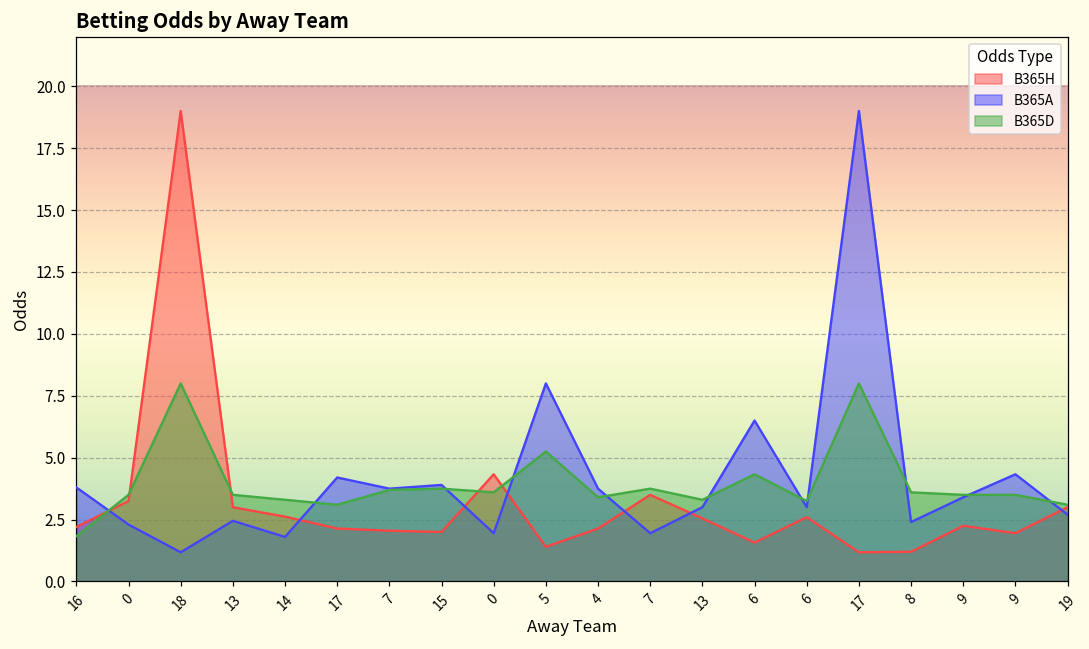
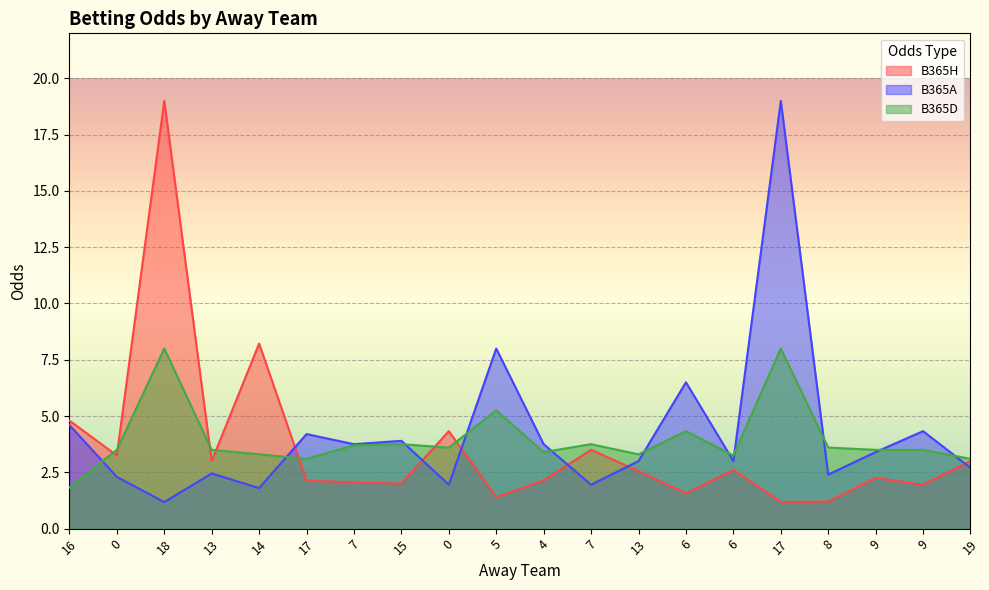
B365H, 16: 2.2 -> 4.8
B365A, 16: 3.8 -> 4.6
B365H, 14: 2.6 -> 8.2
